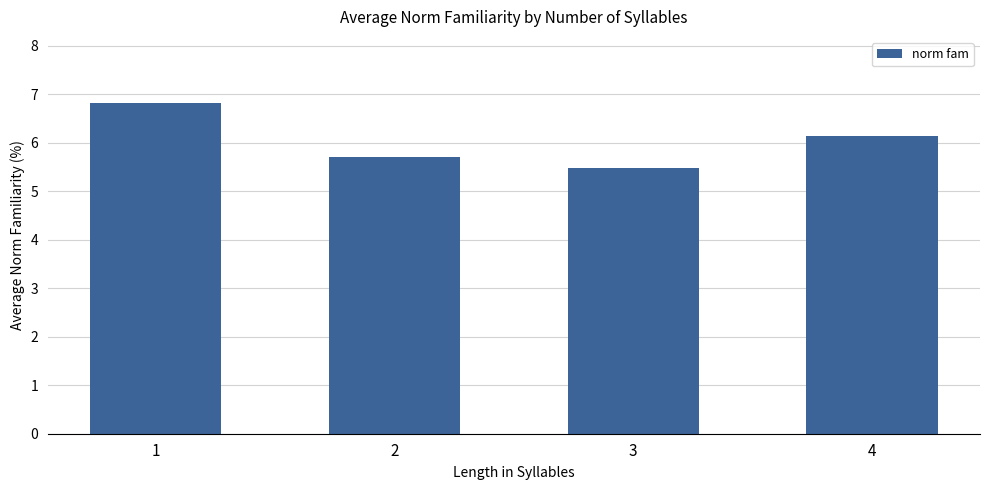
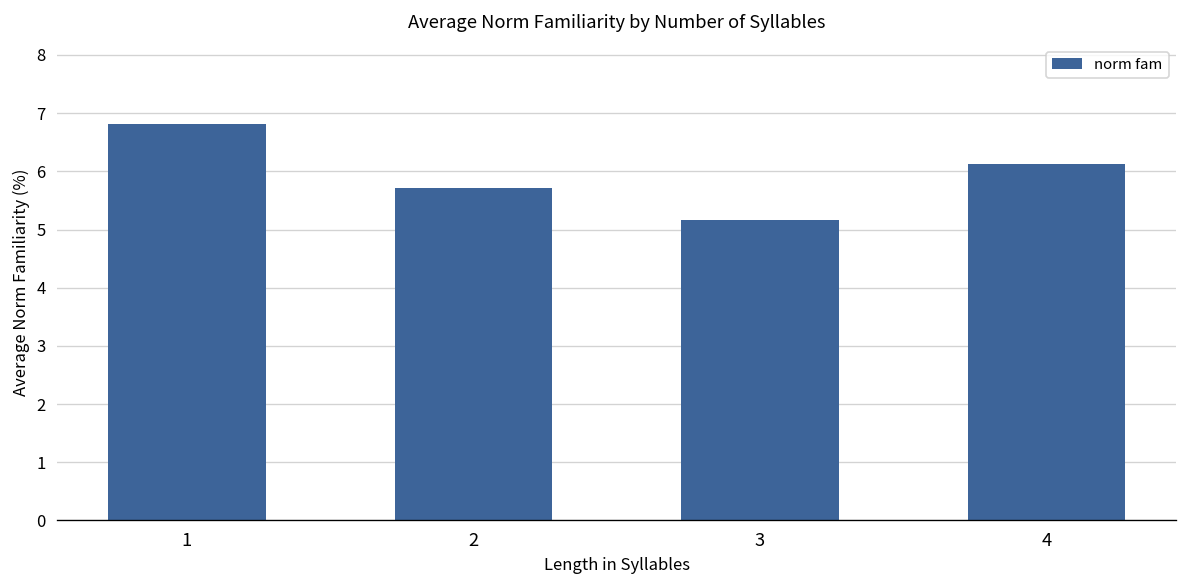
3: 5.5 -> 5.2
